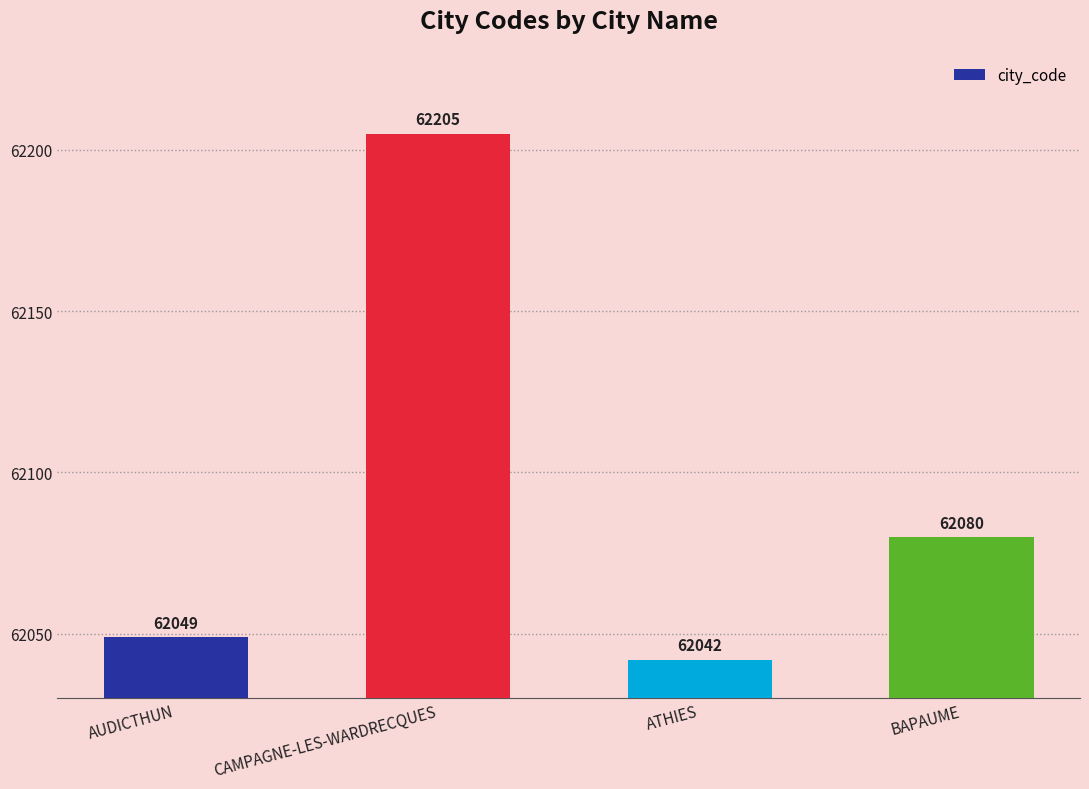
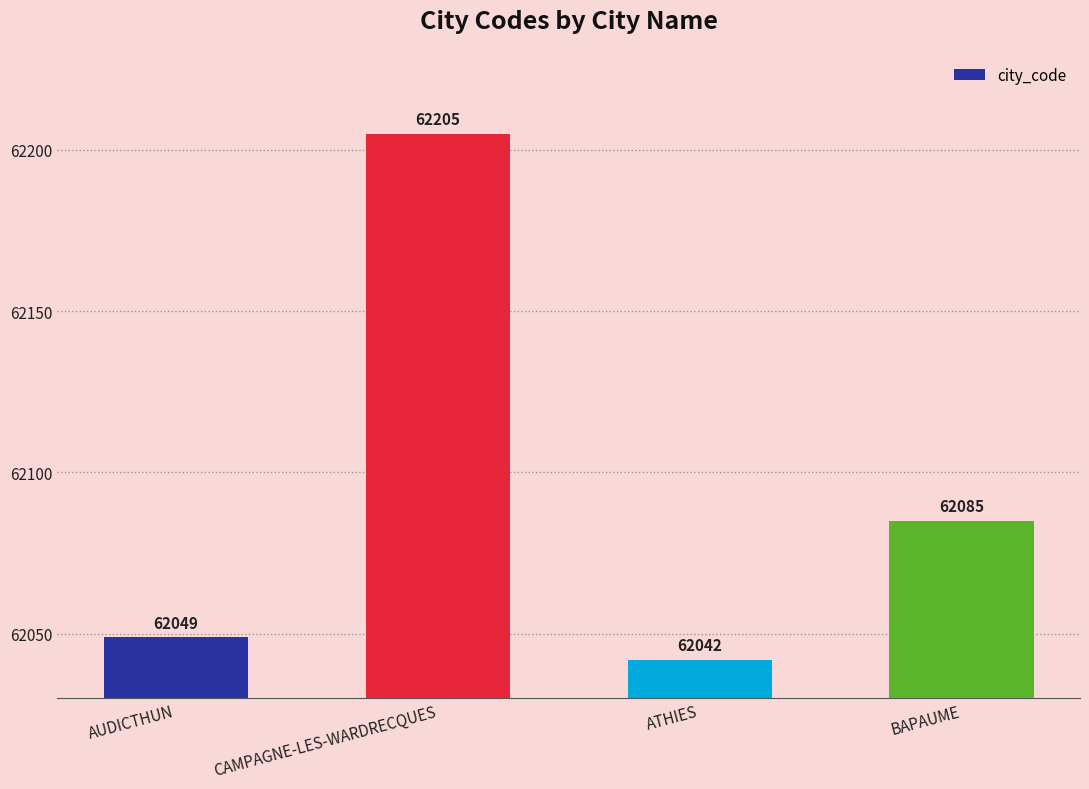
BAPAUME: 62080 -> 62085
